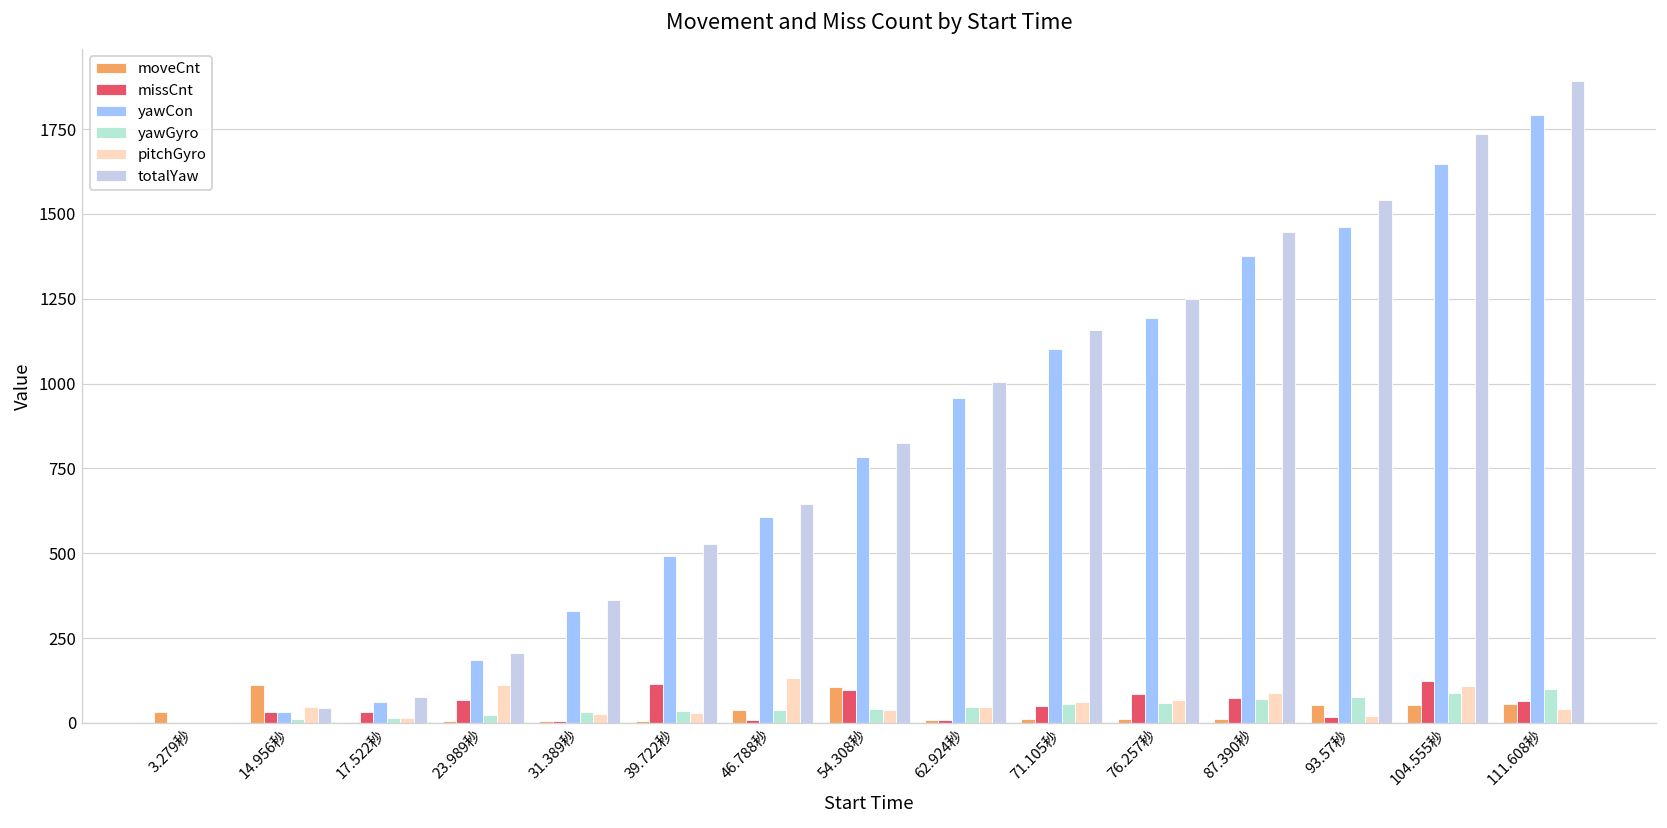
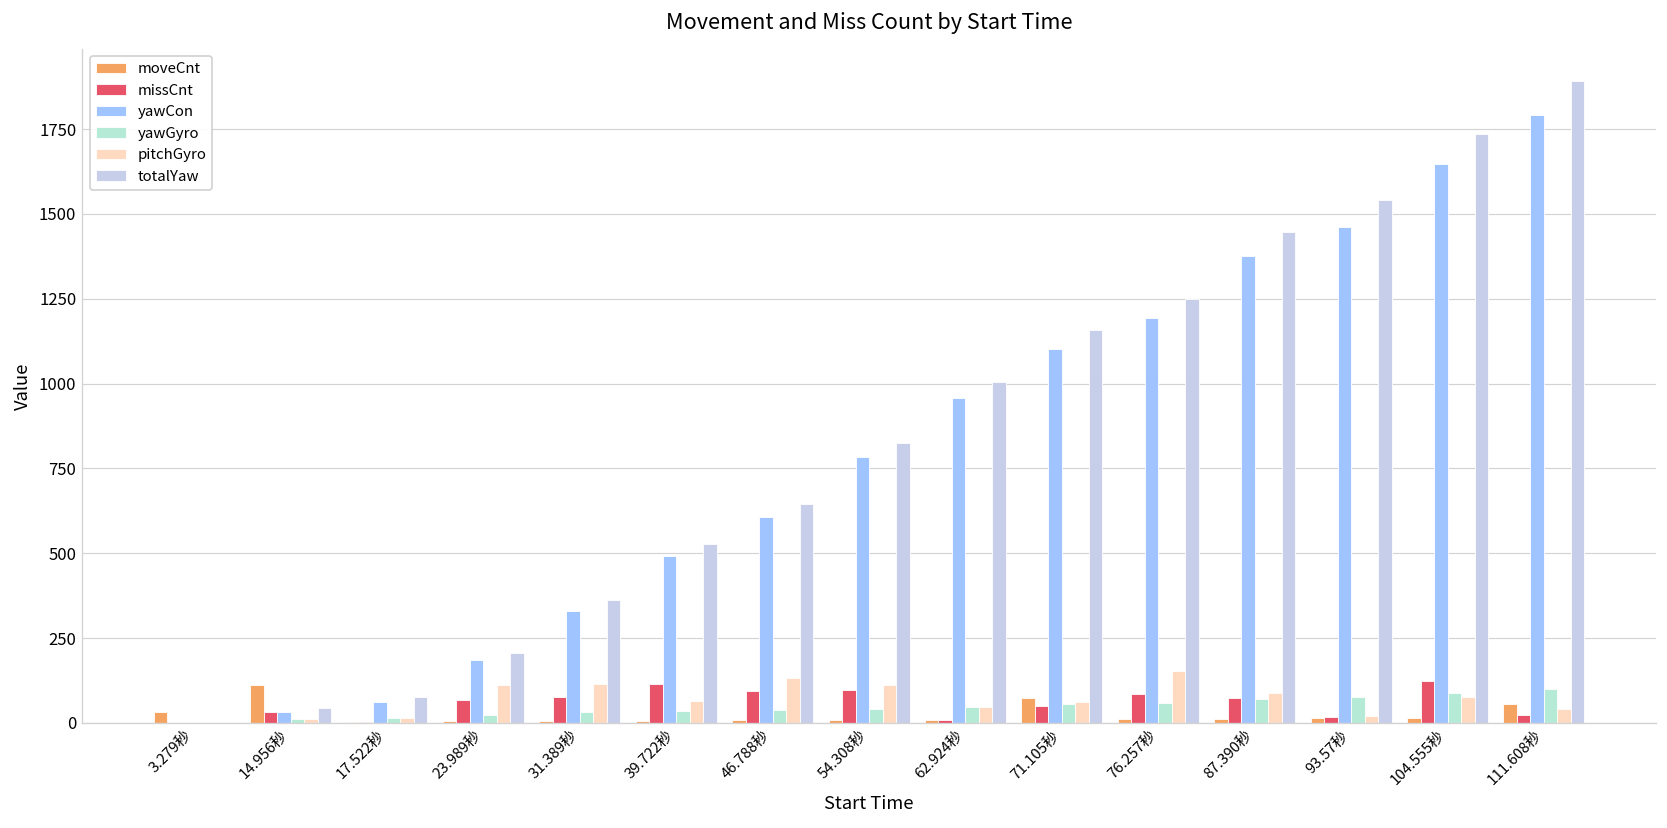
pitchGyro, 14.956秒: 50 -> 10
missCnt, 17.522秒: 30 -> 0
missCnt, 31.389秒: 10 -> 80
pitchGyro, 31.389秒: 30 -> 110
pitchGyro, 39.722秒: 30 -> 60
moveCnt, 46.788秒: 40 -> 10
missCnt, 46.788秒: 10 -> 100
moveCnt, 54.308秒: 110 -> 10
pitchGyro, 54.308秒: 40 -> 110
moveCnt, 71.105秒: 10 -> 70
pitchGyro, 76.257秒: 70 -> 150
moveCnt, 93.57秒: 50 -> 10
moveCnt, 104.555秒: 50 -> 20
pitchGyro, 104.555秒: 110 -> 80
missCnt, 111.608秒: 70 -> 20
